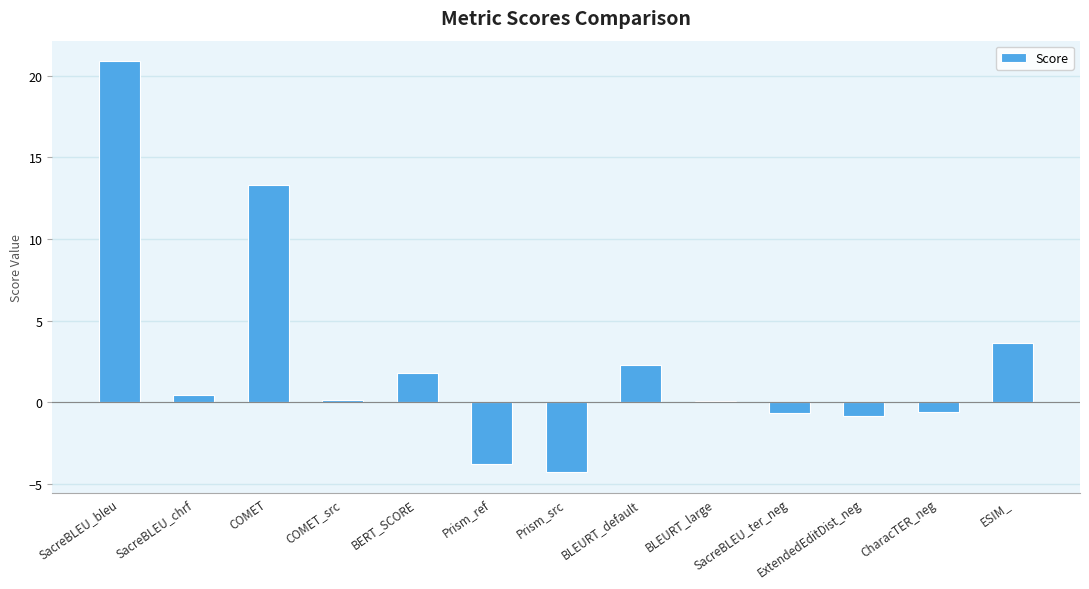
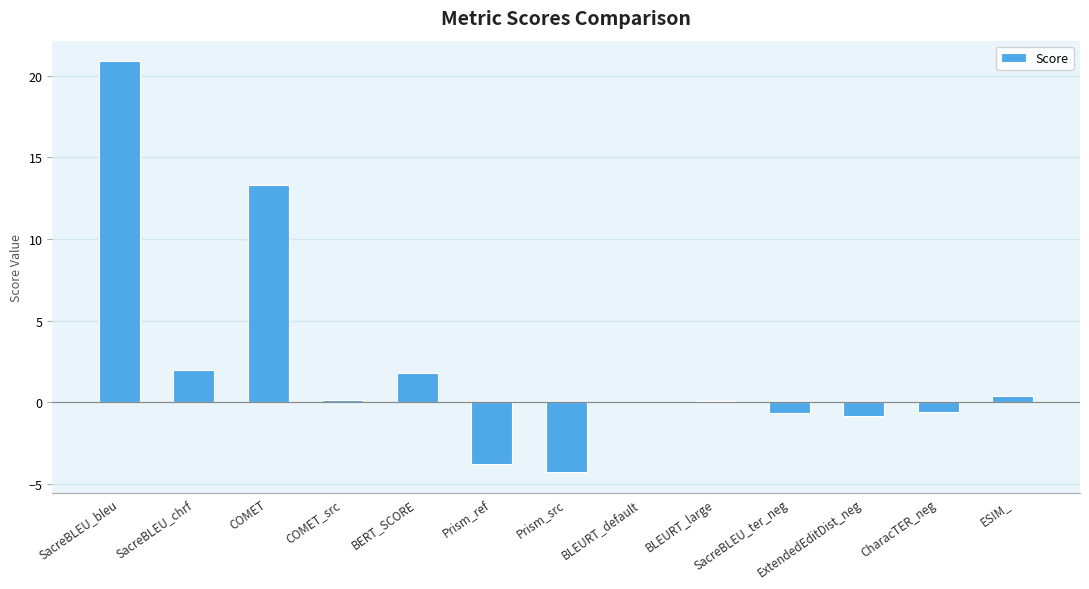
SacreBLEU_chrf: 0.5 -> 2.0
BLEURT_default: 2.3 -> 0.0
ESIM_: 3.7 -> 0.4
